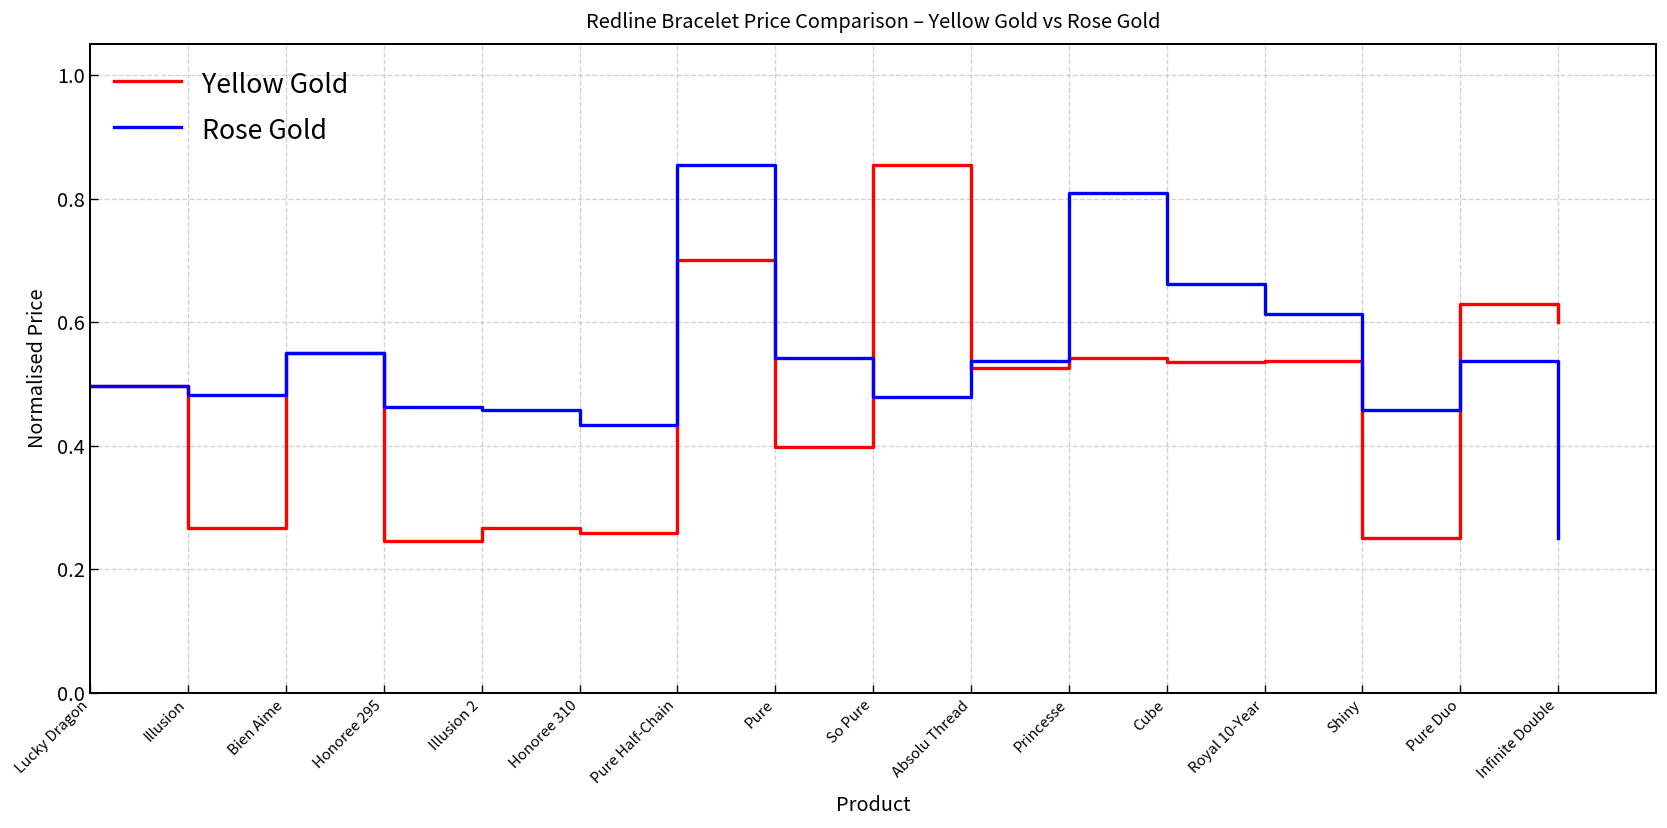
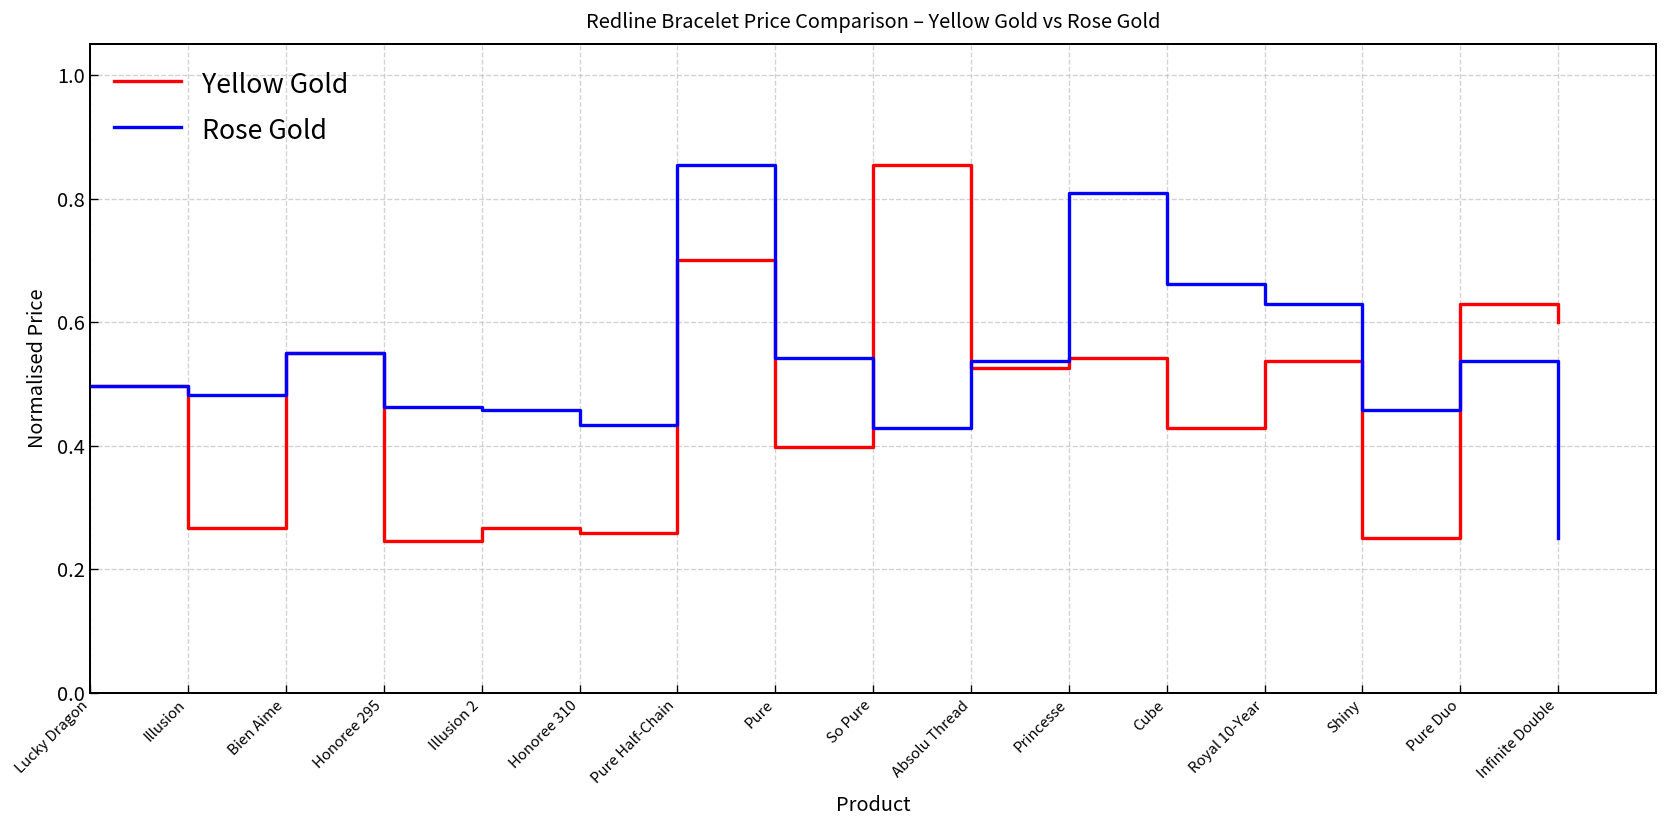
Rose Gold, So Pure: 0.48 -> 0.43
Yellow Gold, Cube: 0.54 -> 0.43
Rose Gold, Royal 10-Year: 0.61 -> 0.63
